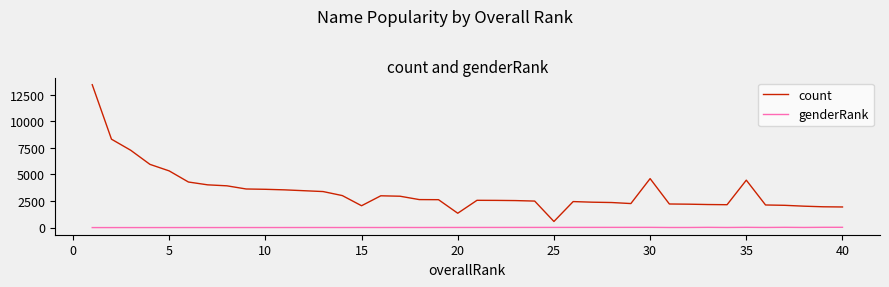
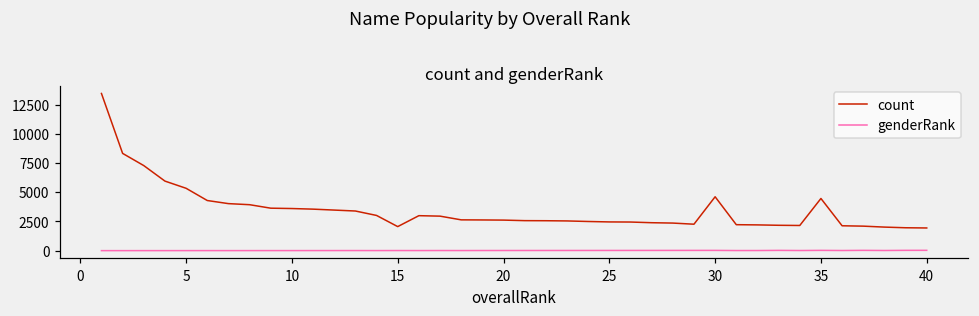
count, 20: 1400 -> 2600
count, 25: 600 -> 2500
